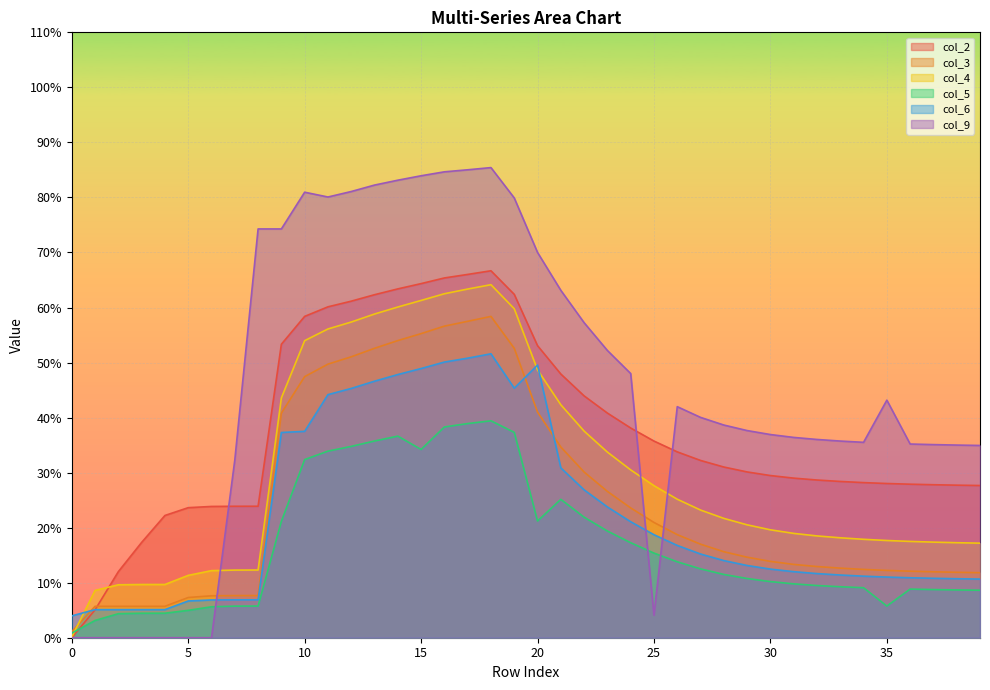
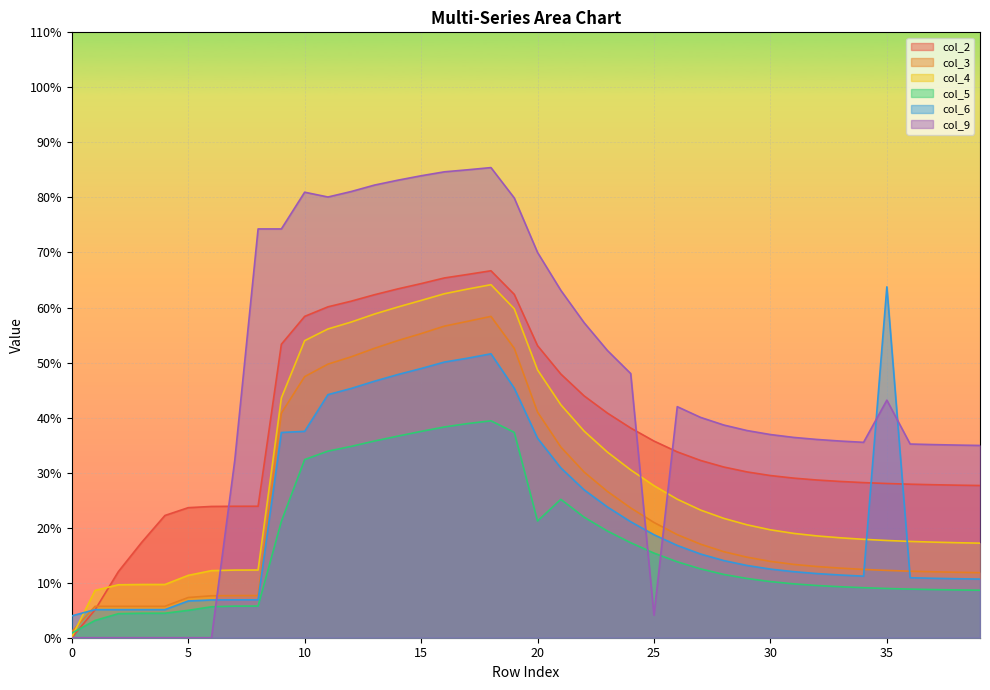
col_5, 15: 34% -> 37%
col_6, 20: 50% -> 36%
col_5, 35: 6% -> 9%
col_6, 35: 11% -> 64%
